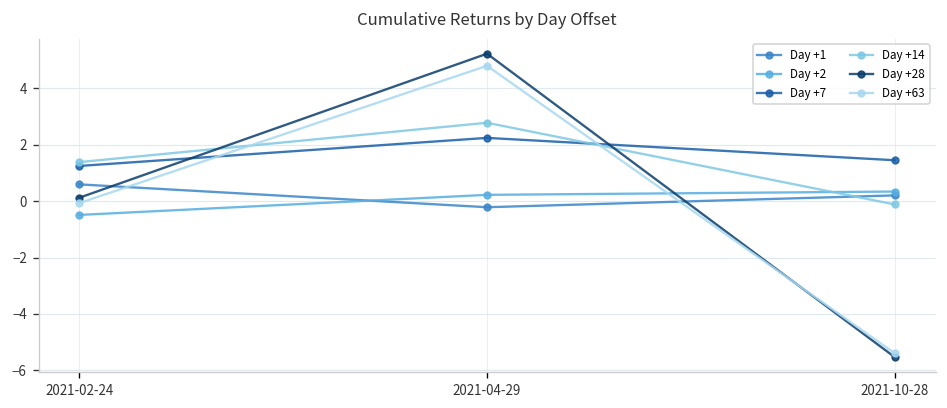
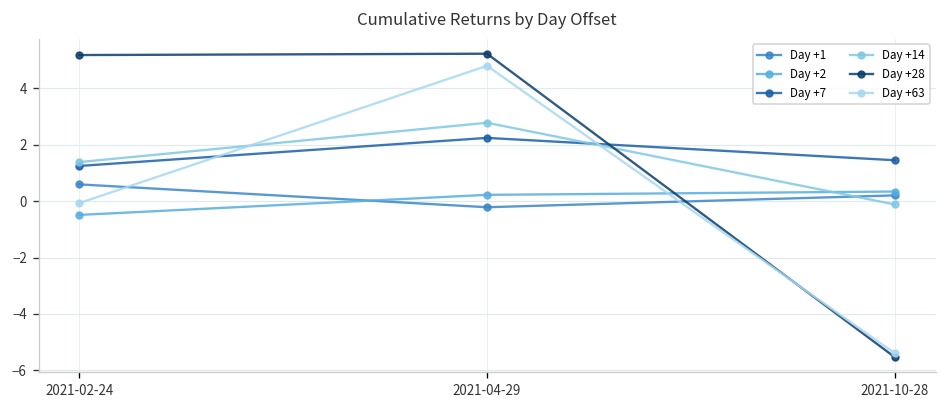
Day +28, 2021-02-24: 0.1 -> 5.2
